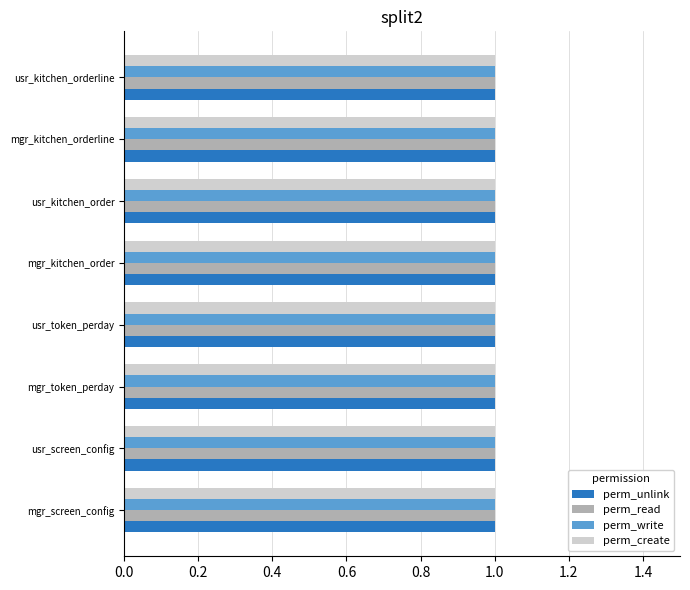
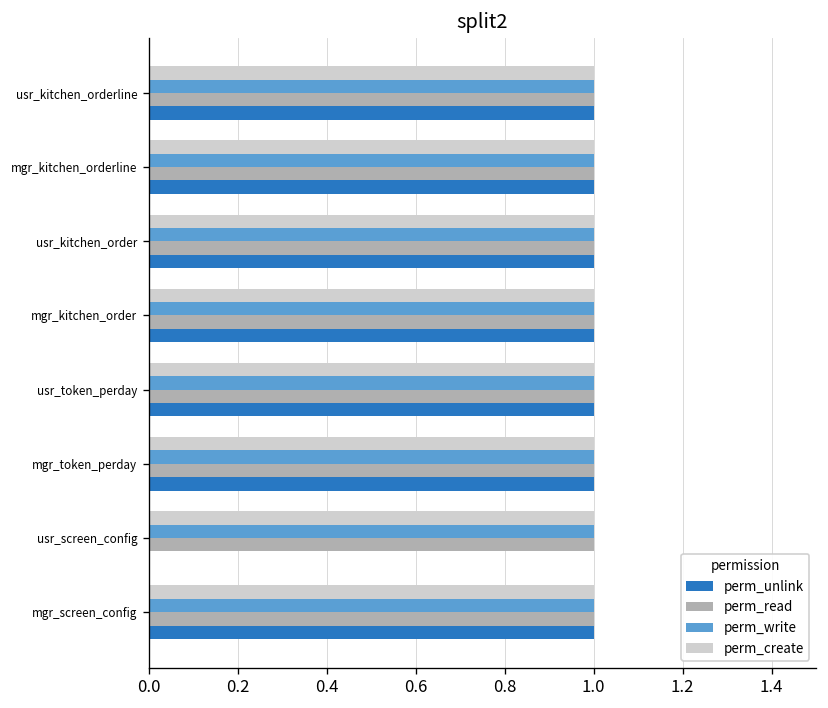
perm_unlink, usr_screen_config: 1 -> 0
